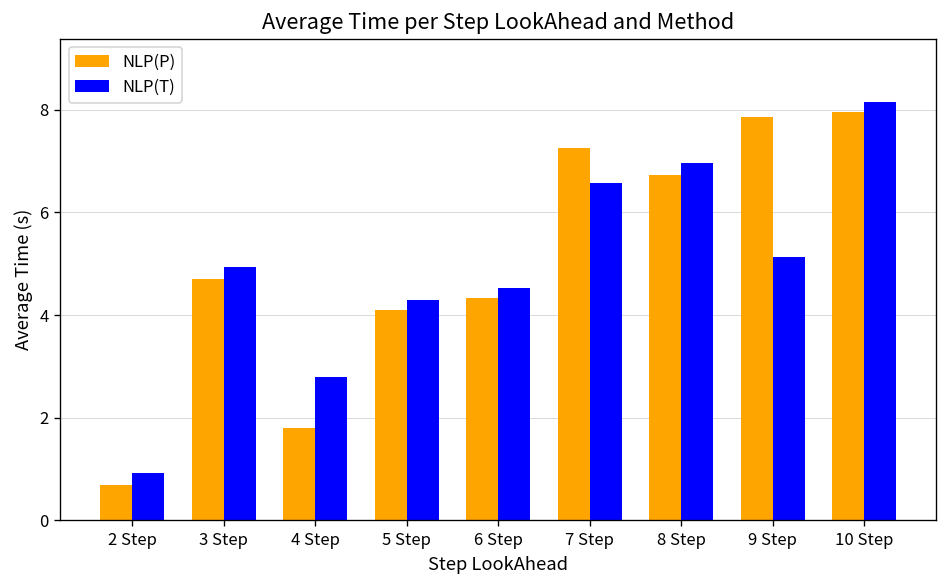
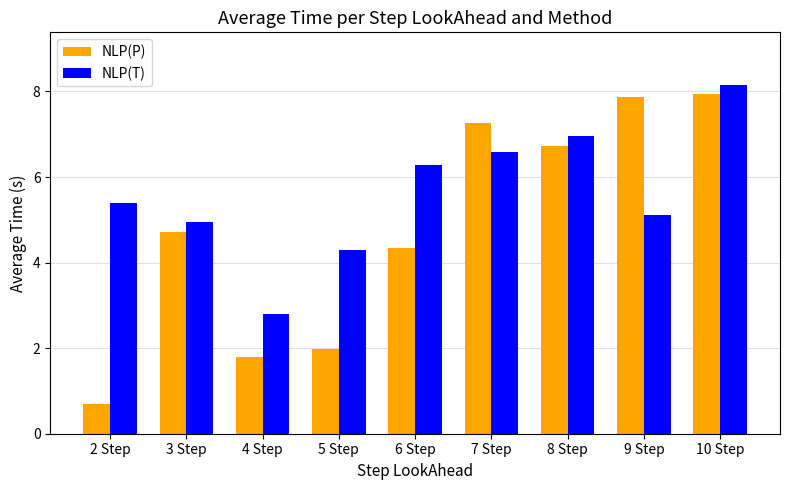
NLP(T), 2 Step: 0.9 -> 5.4
NLP(P), 5 Step: 4.1 -> 2.0
NLP(T), 6 Step: 4.5 -> 6.3
